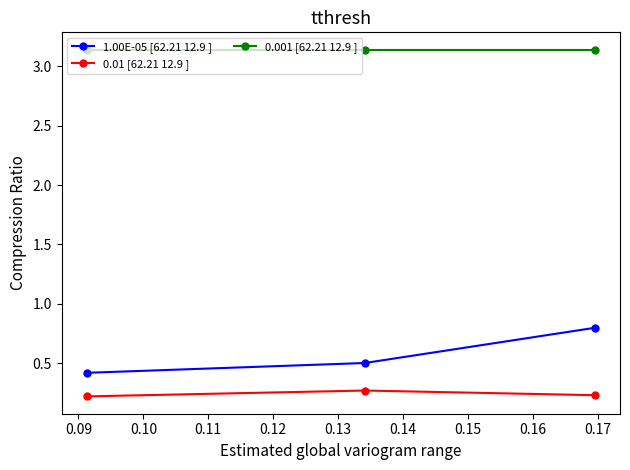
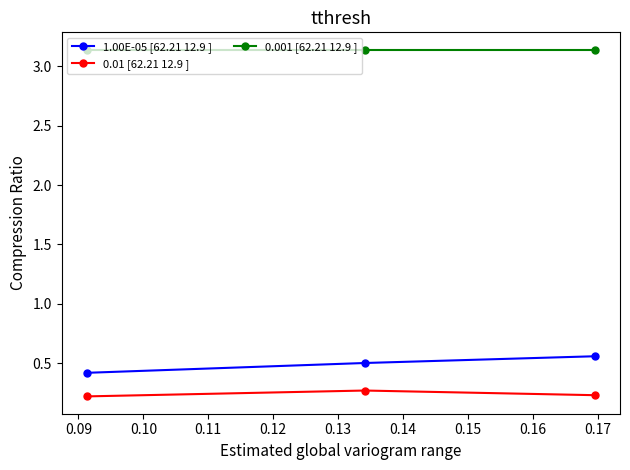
1.00E-05 [62.21 12.9 ], 0.17: 0.80 -> 0.56
